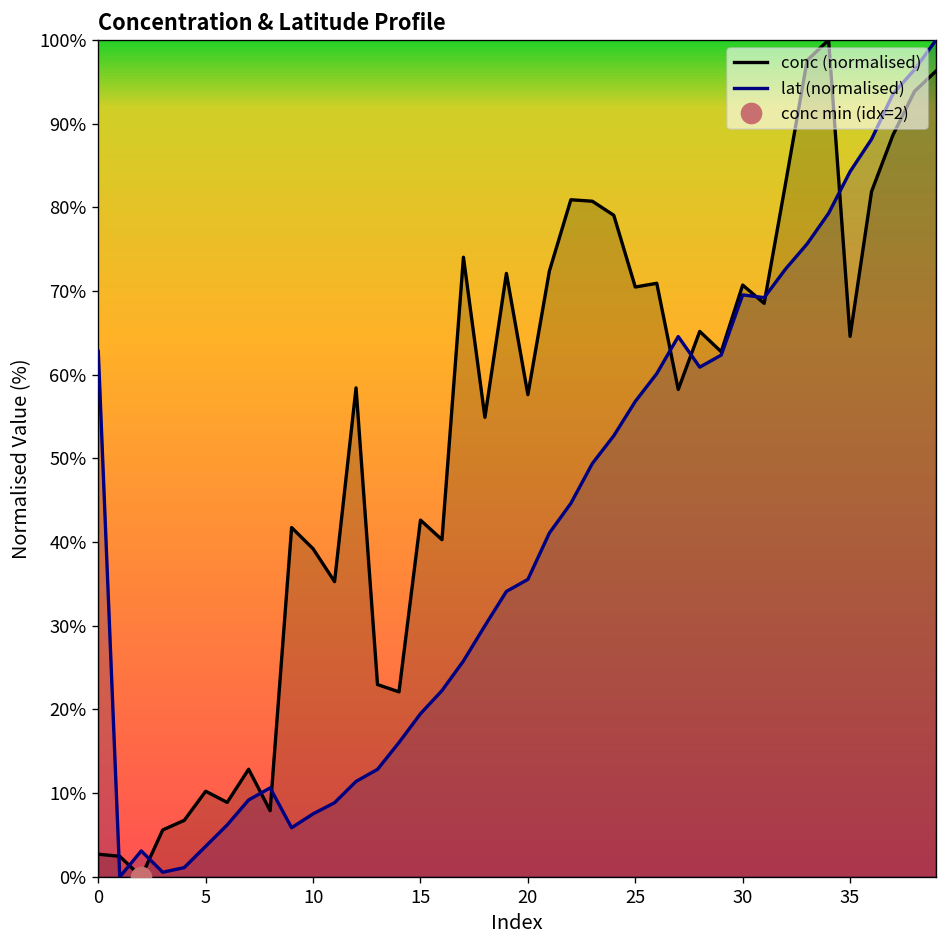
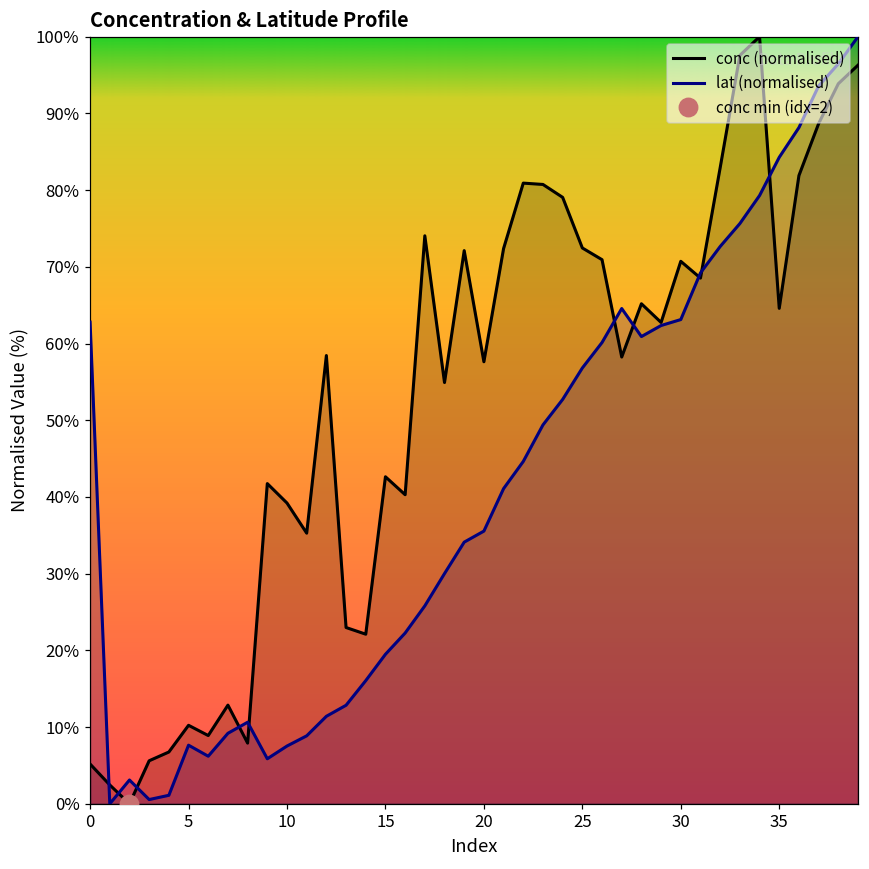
conc (normalised), 0: 3% -> 5%
lat (normalised), 5: 4% -> 8%
conc (normalised), 25: 70% -> 72%
lat (normalised), 30: 70% -> 63%
